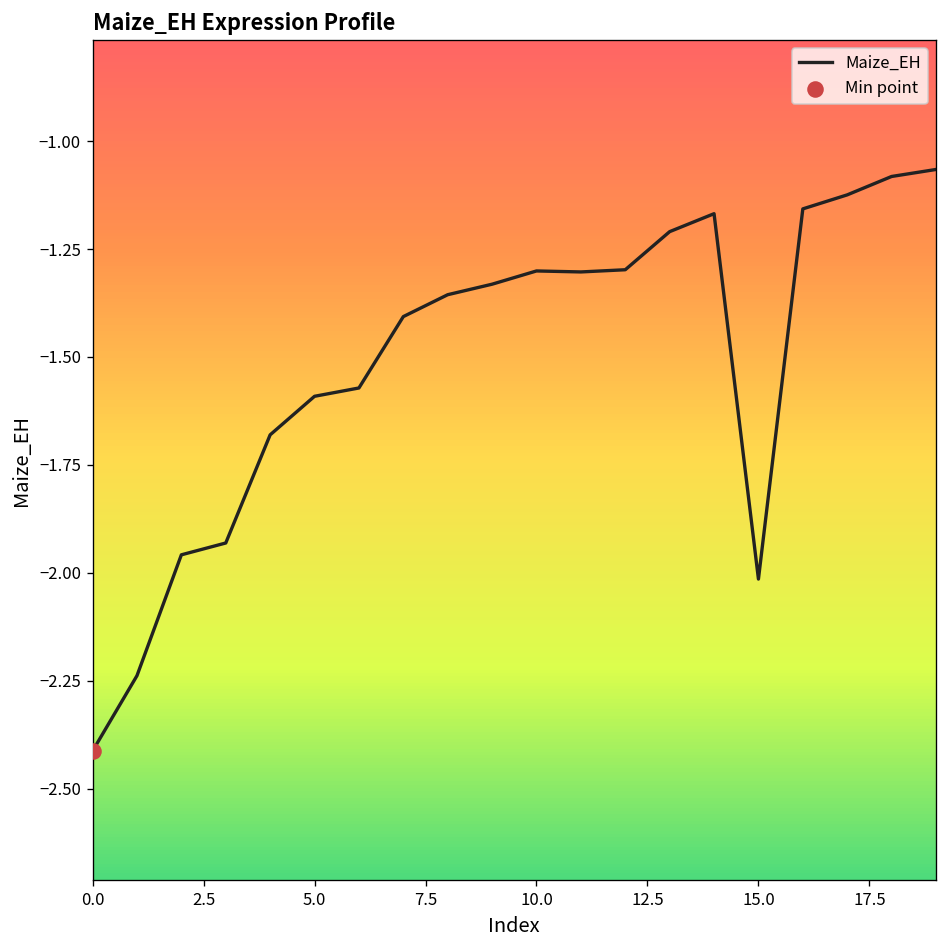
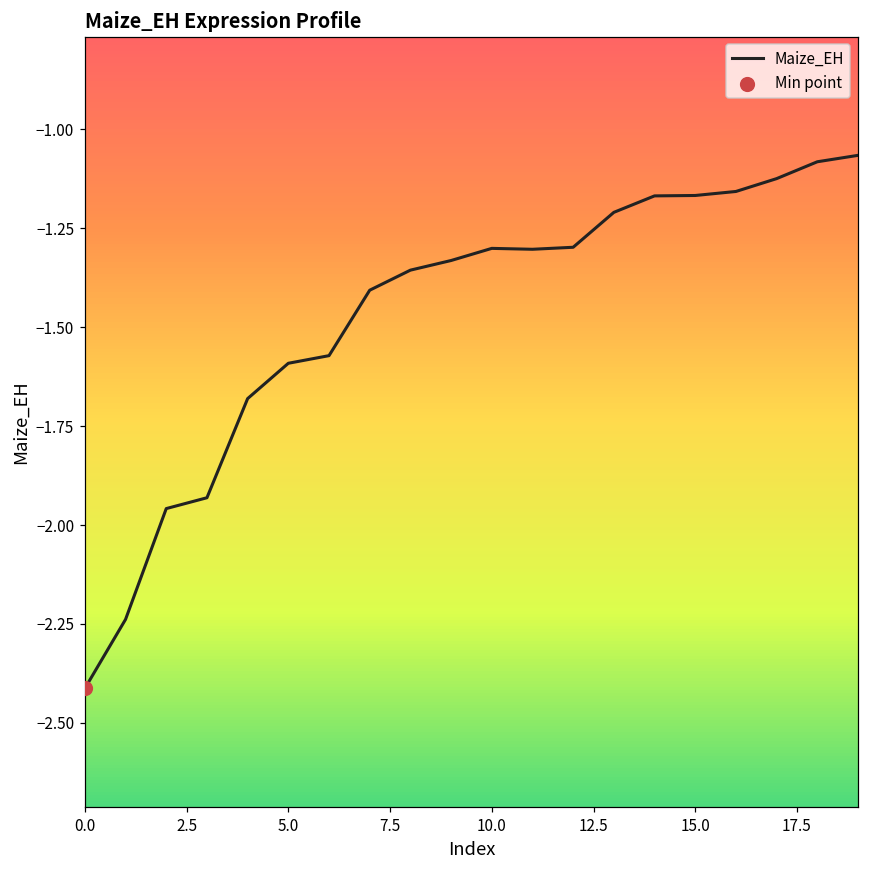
Maize_EH, 15.0: -2.01 -> -1.17
